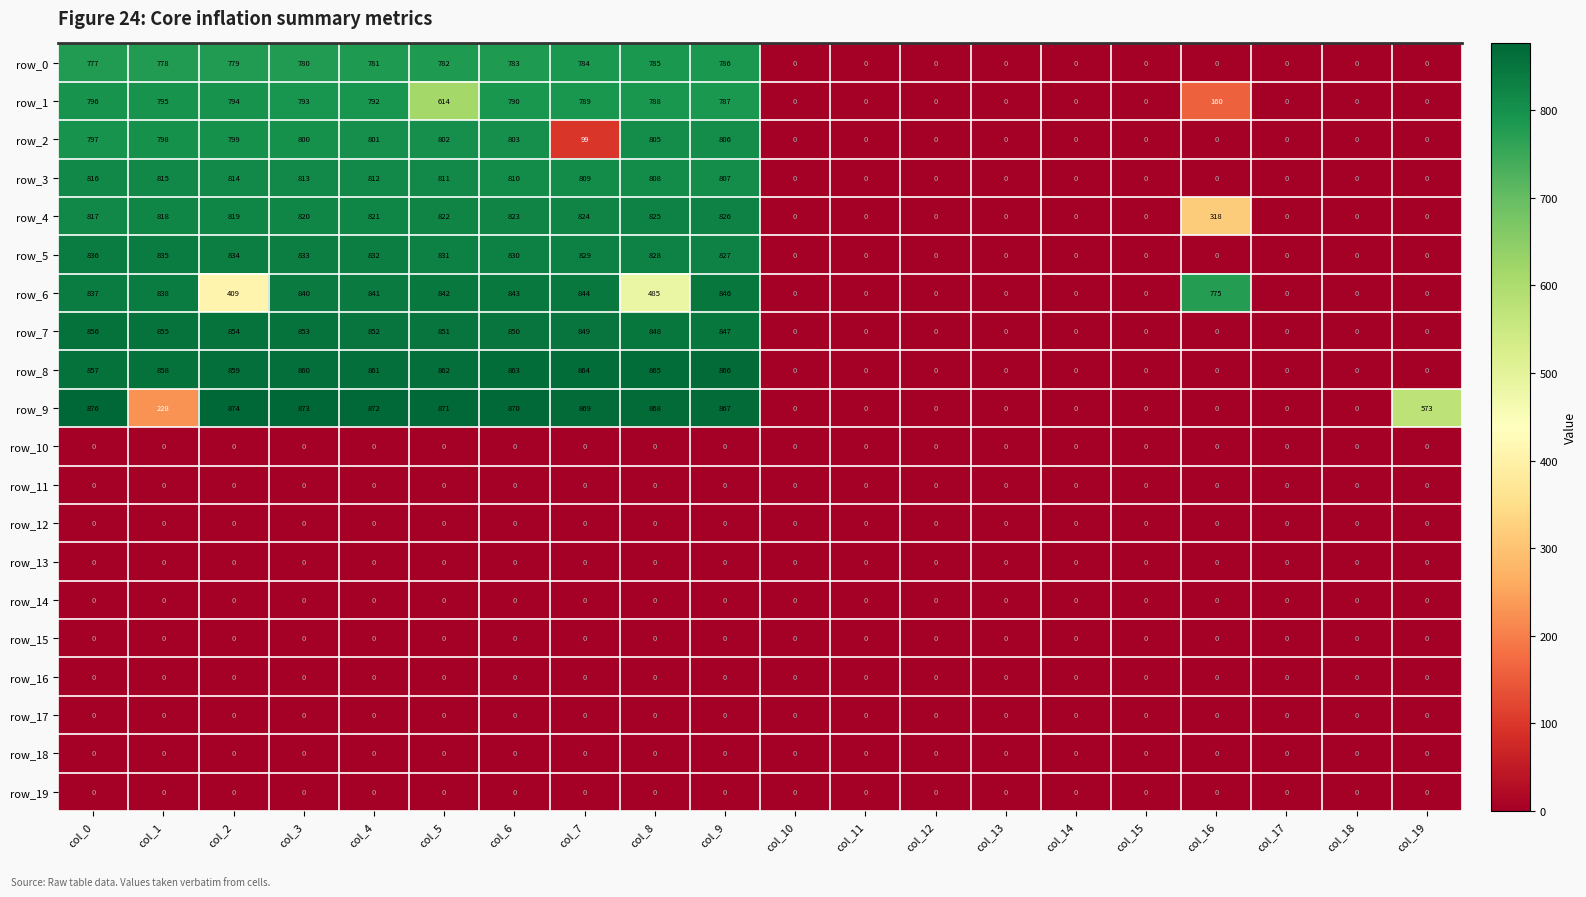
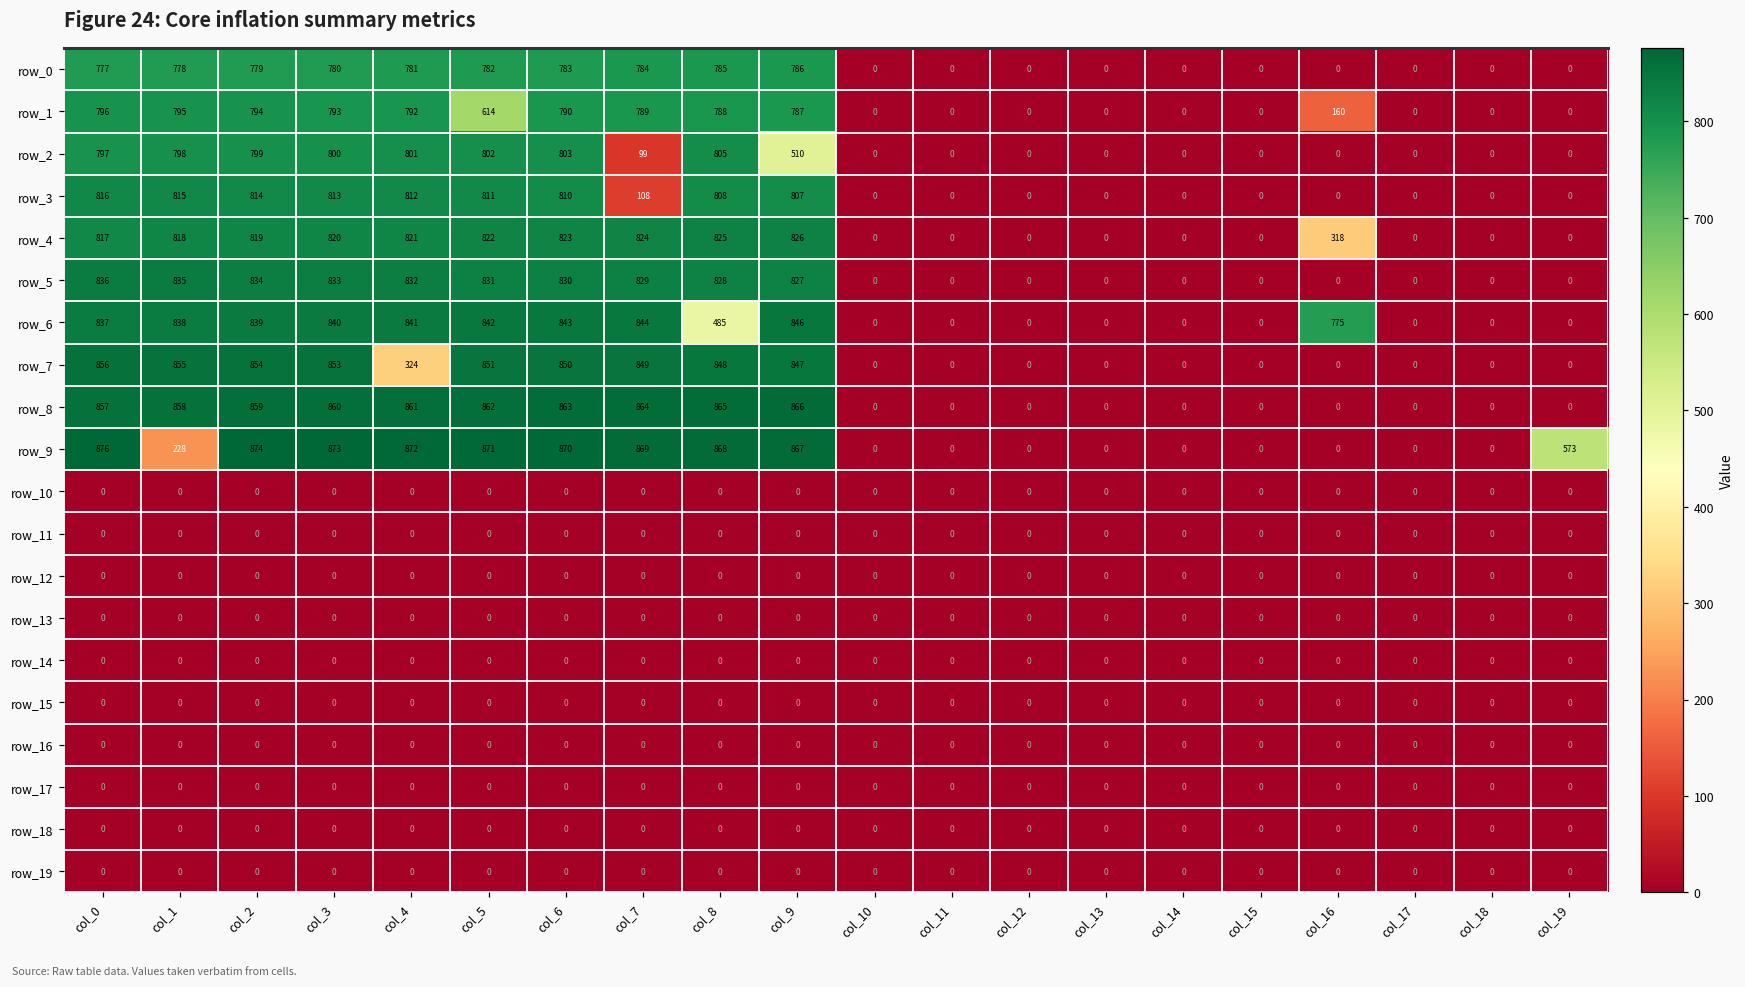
row_2, col_9: 806 -> 510
row_3, col_7: 809 -> 108
row_6, col_2: 409 -> 839
row_7, col_4: 852 -> 324
